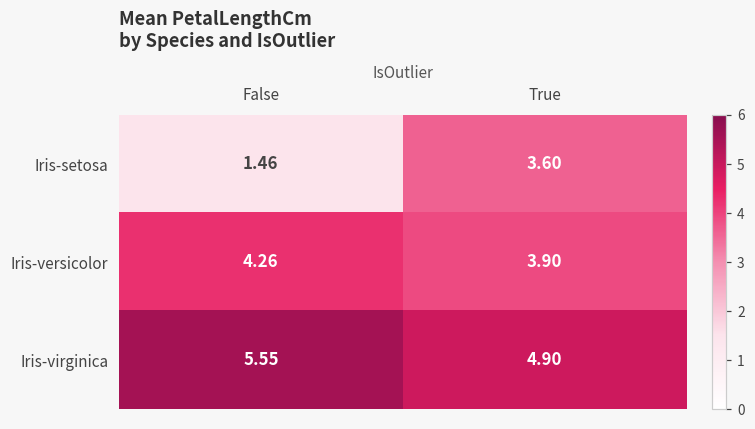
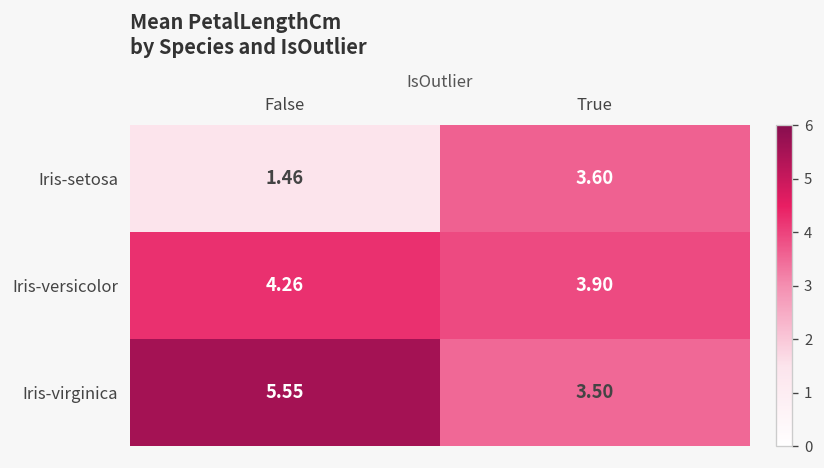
Iris-virginica, True: 4.90 -> 3.50
